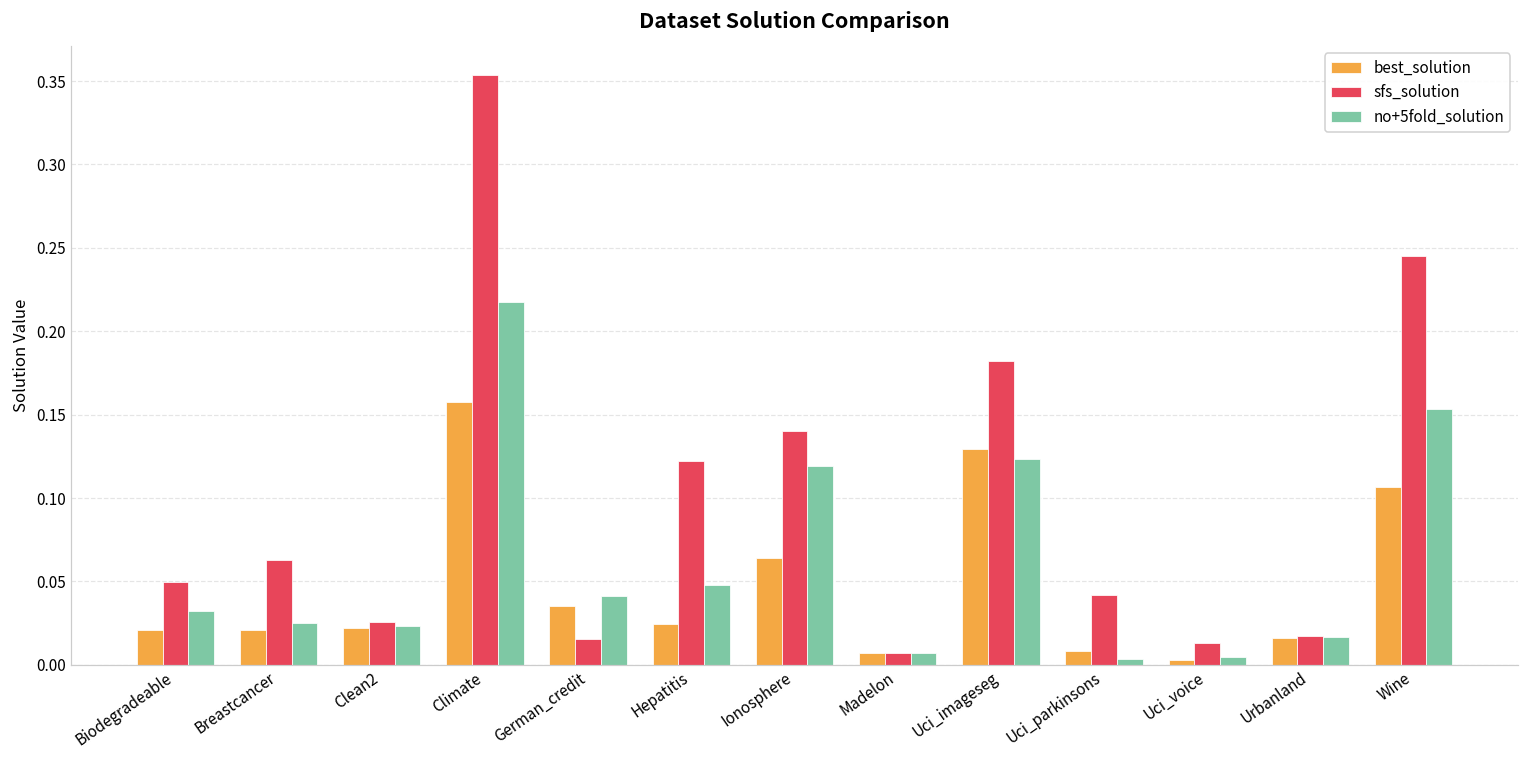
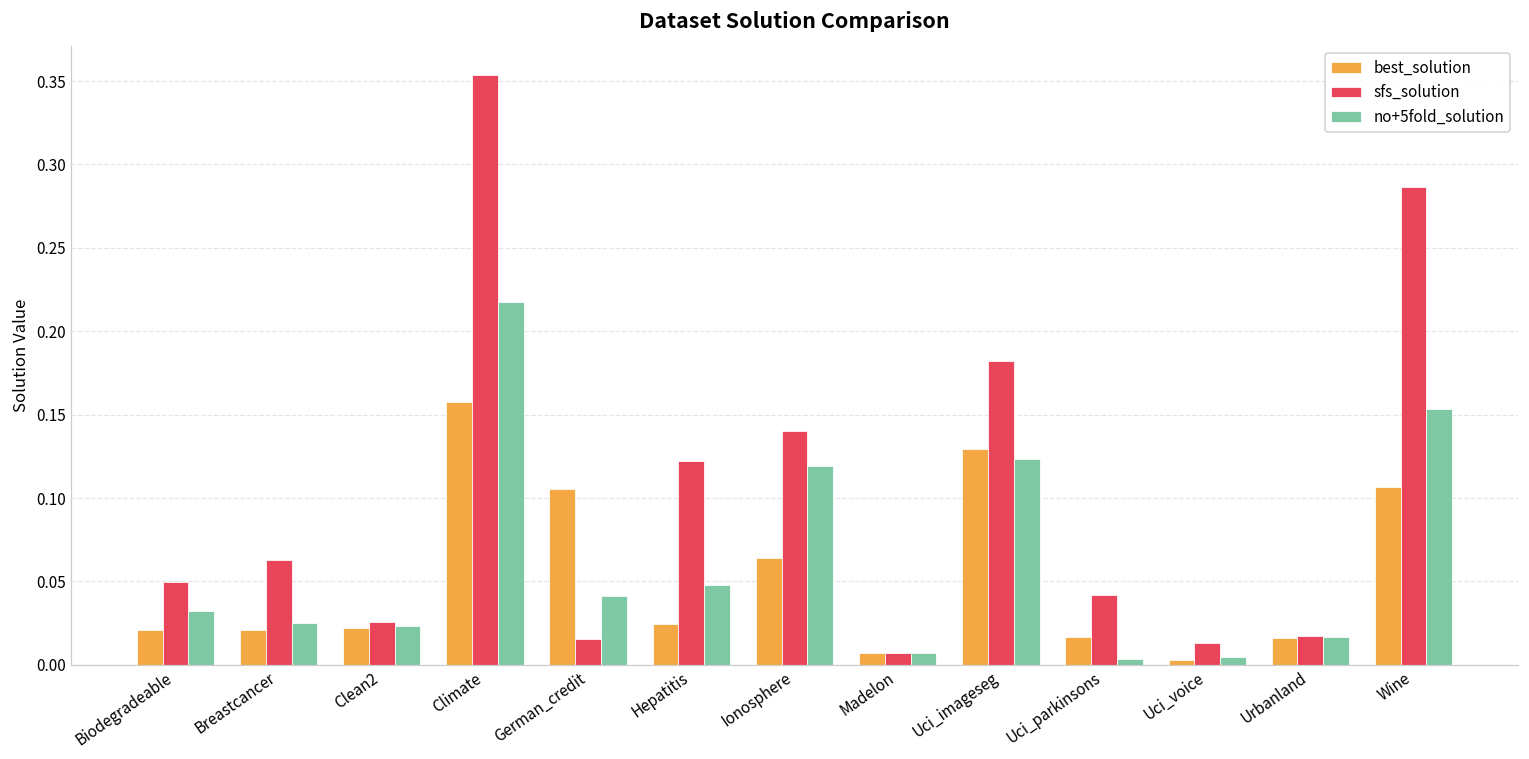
best_solution, German_credit: 0.035 -> 0.105
best_solution, Uci_parkinsons: 0.009 -> 0.017
sfs_solution, Wine: 0.245 -> 0.287
